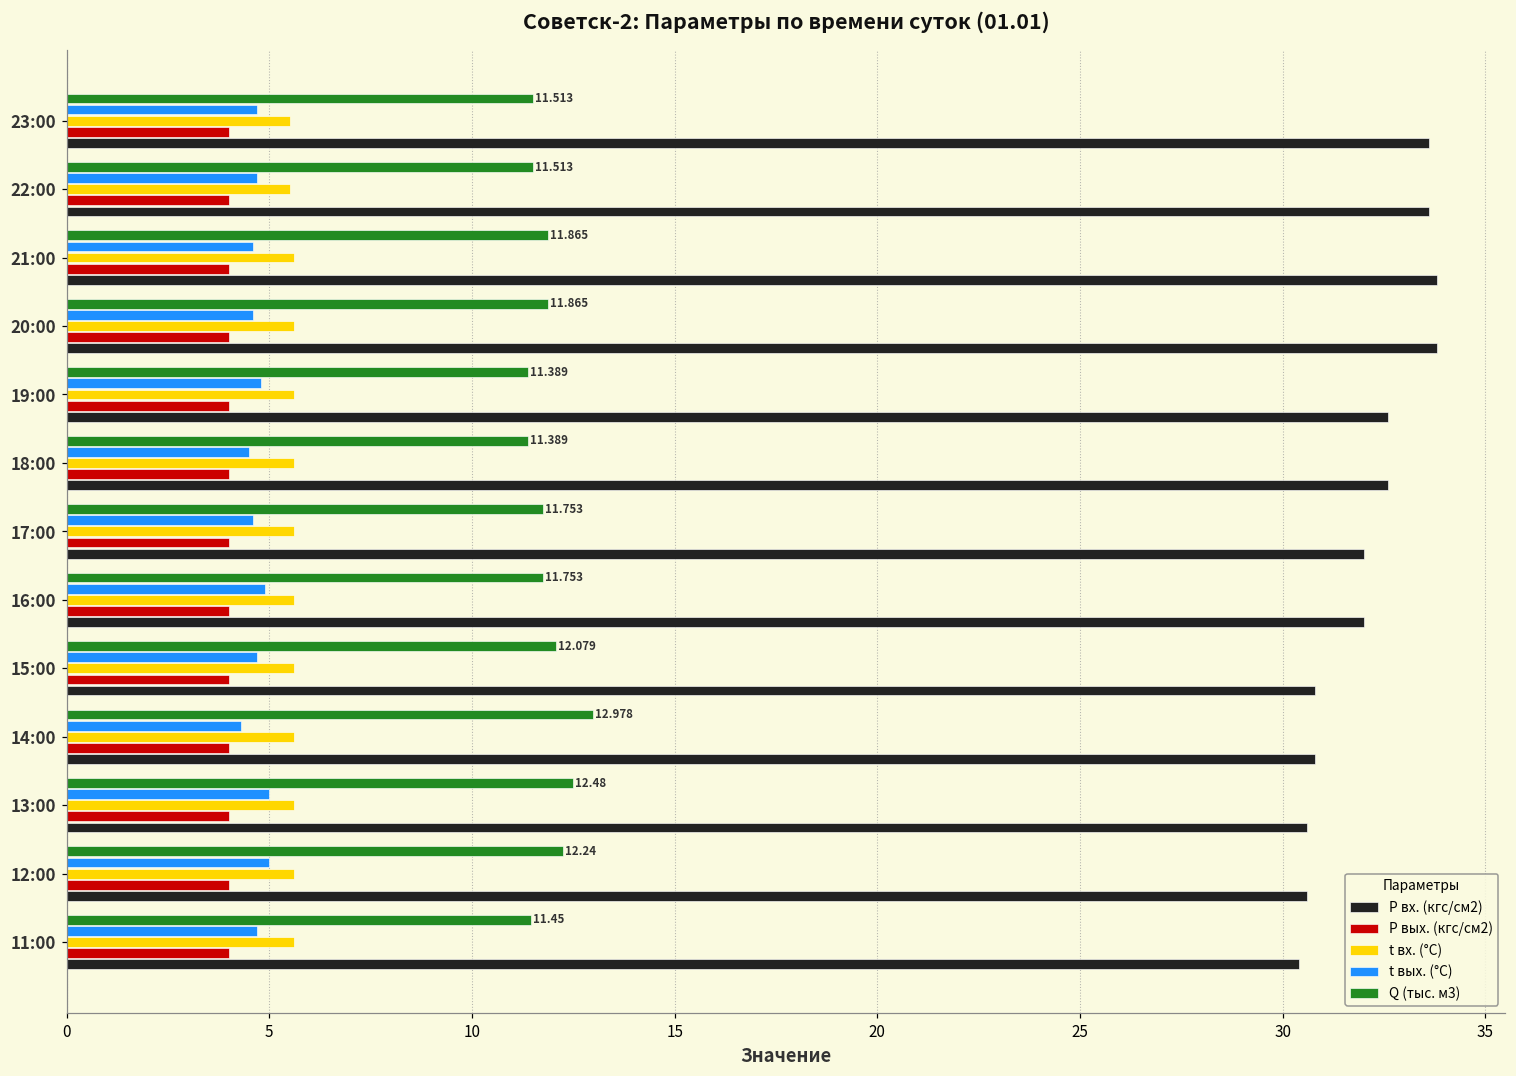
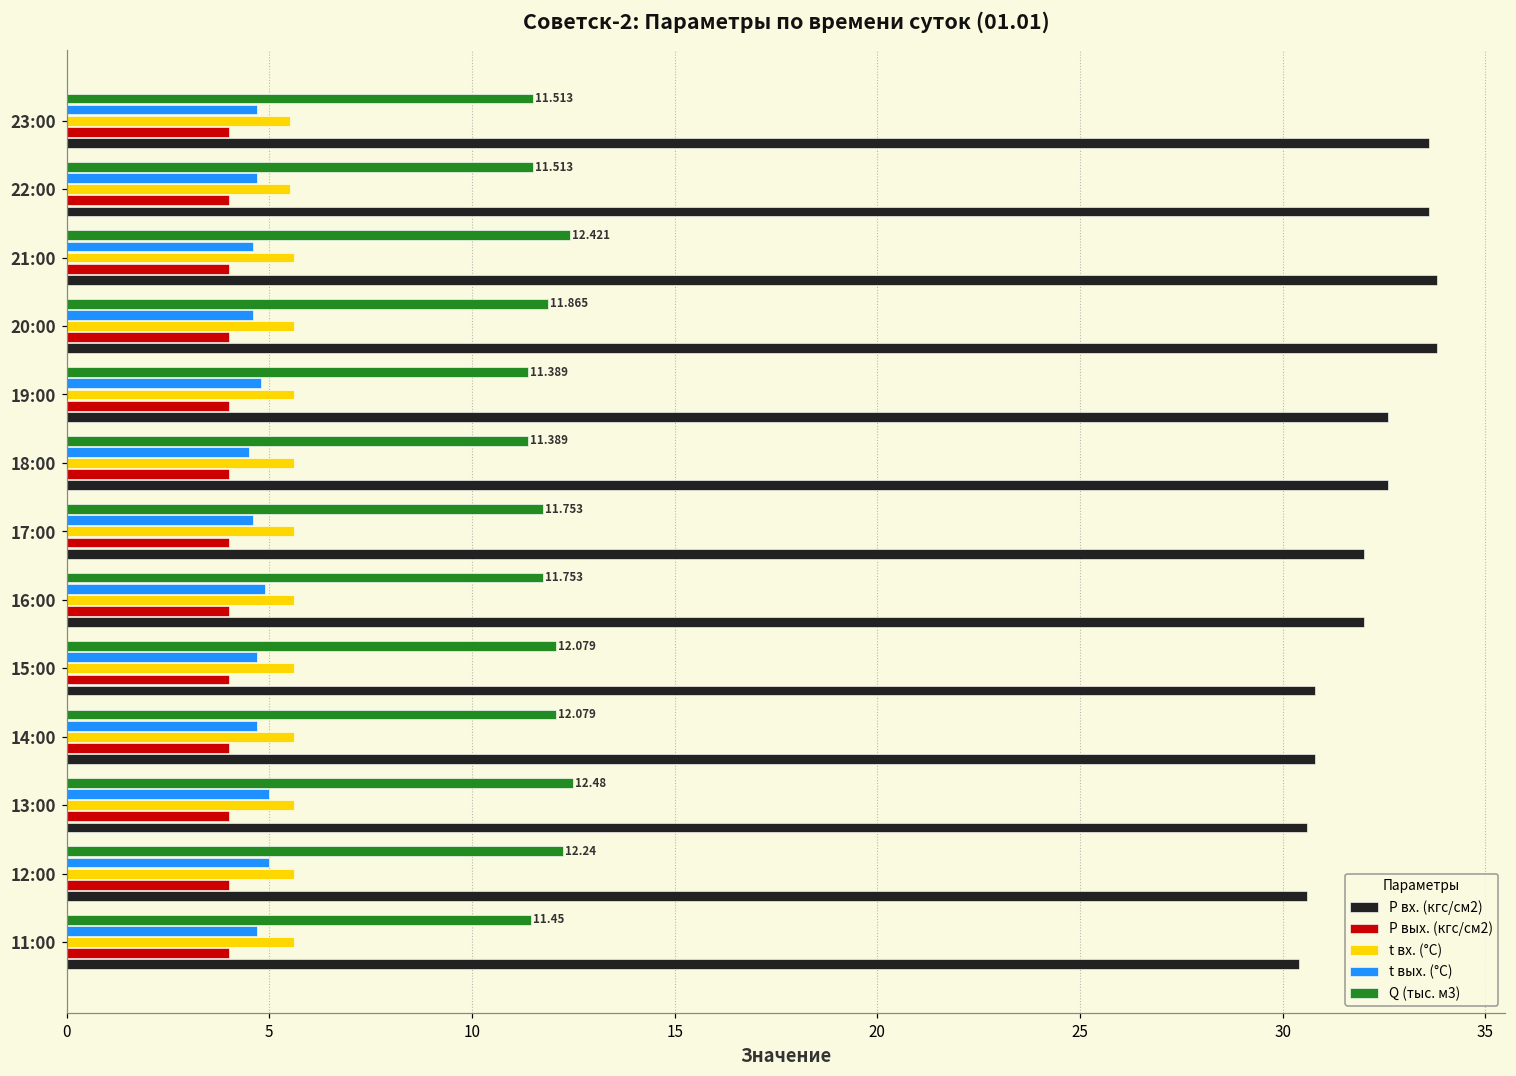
Q (тыс. м3), 21:00: 11.865 -> 12.421
Q (тыс. м3), 14:00: 12.978 -> 12.079
t вых. (°C), 14:00: 4.3 -> 4.7
